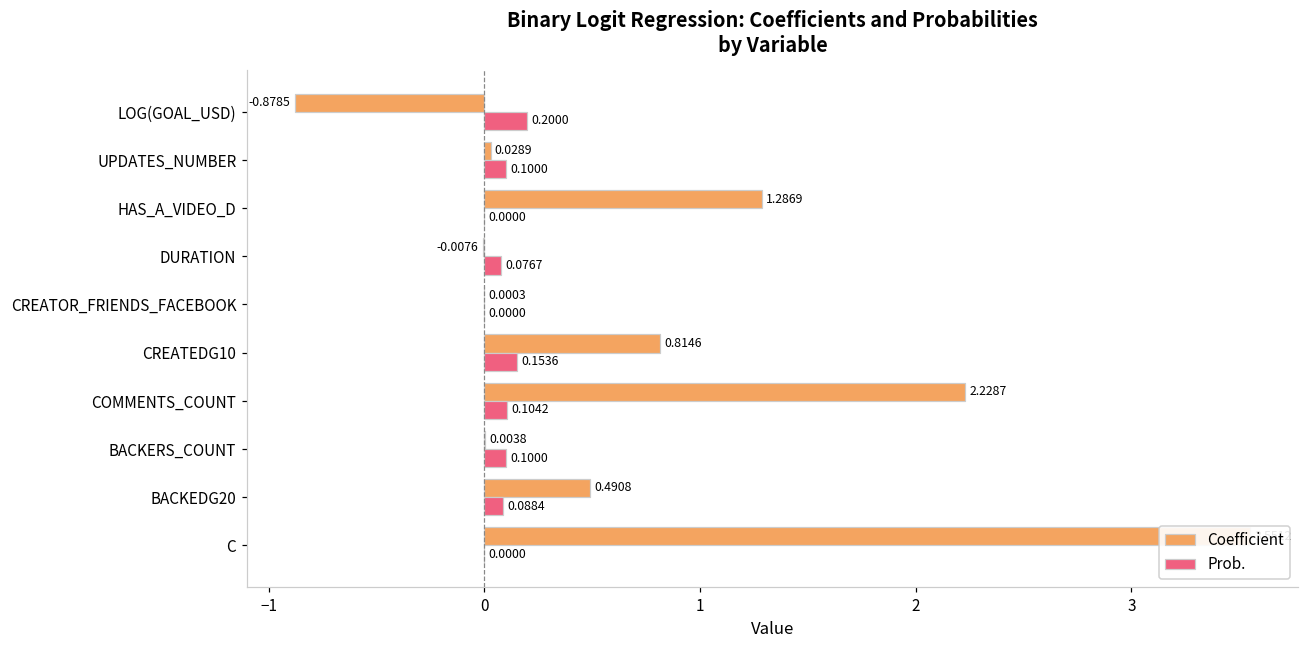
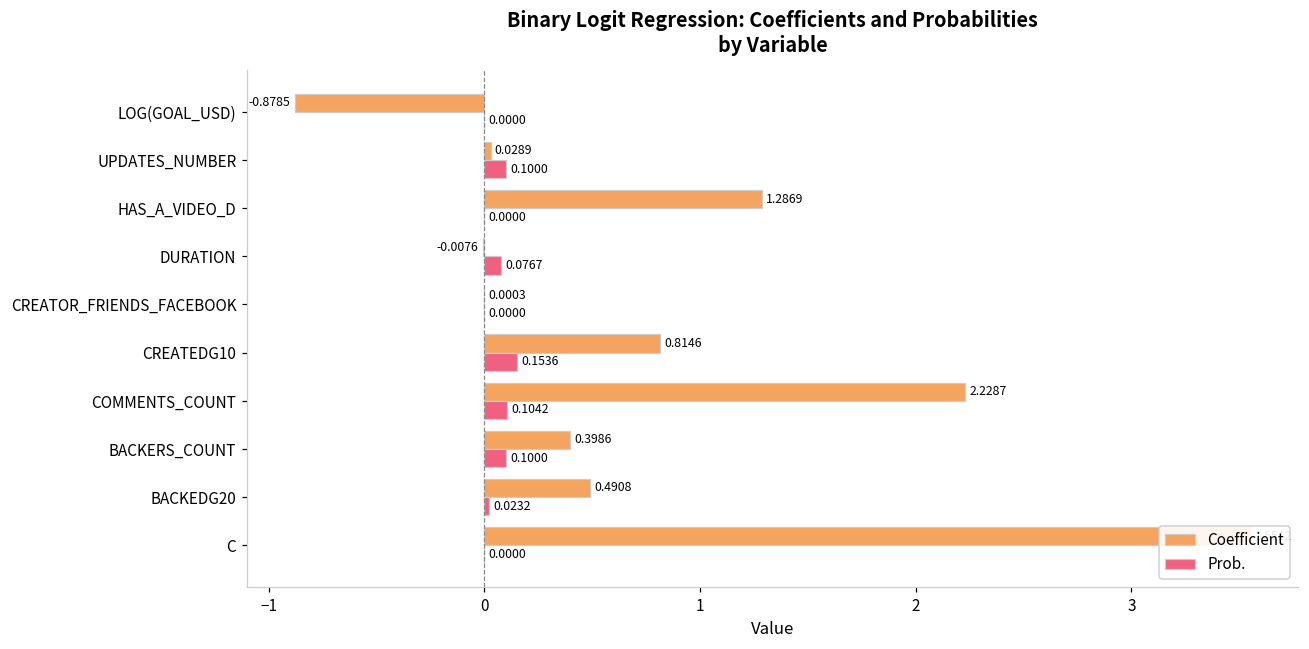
Prob., LOG(GOAL_USD): 0.2000 -> 0.0000
Coefficient, BACKERS_COUNT: 0.0038 -> 0.3986
Prob., BACKEDG20: 0.0884 -> 0.0232
